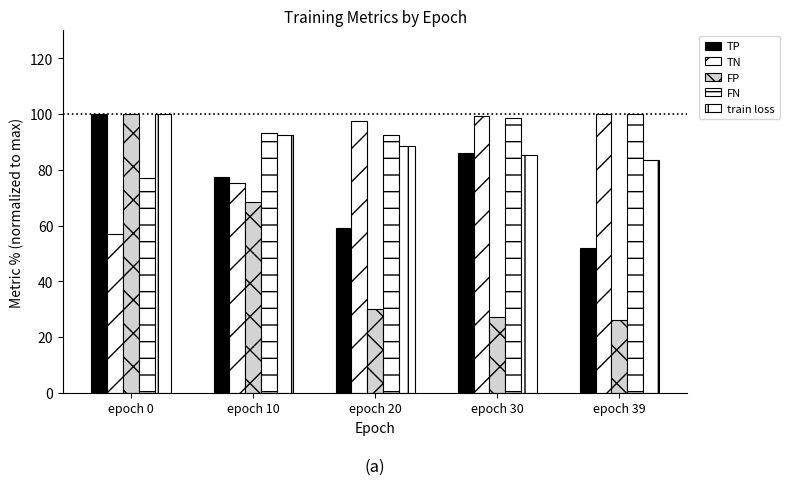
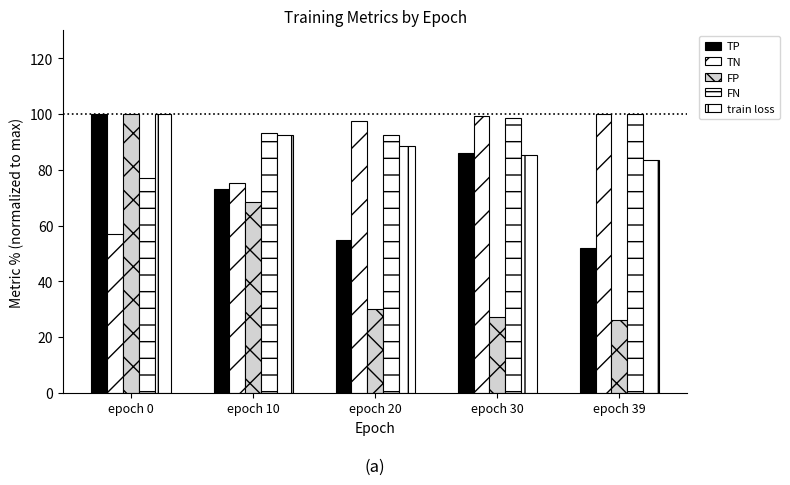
TP, epoch 10: 77 -> 73
TP, epoch 20: 59 -> 55
